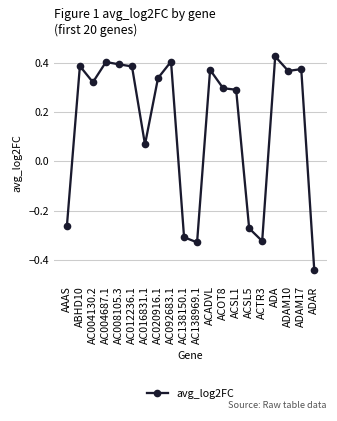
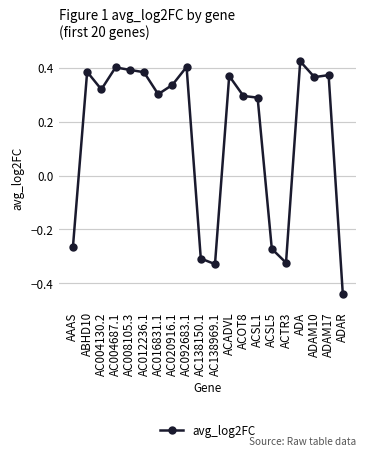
AC016831.1: 0.07 -> 0.30
